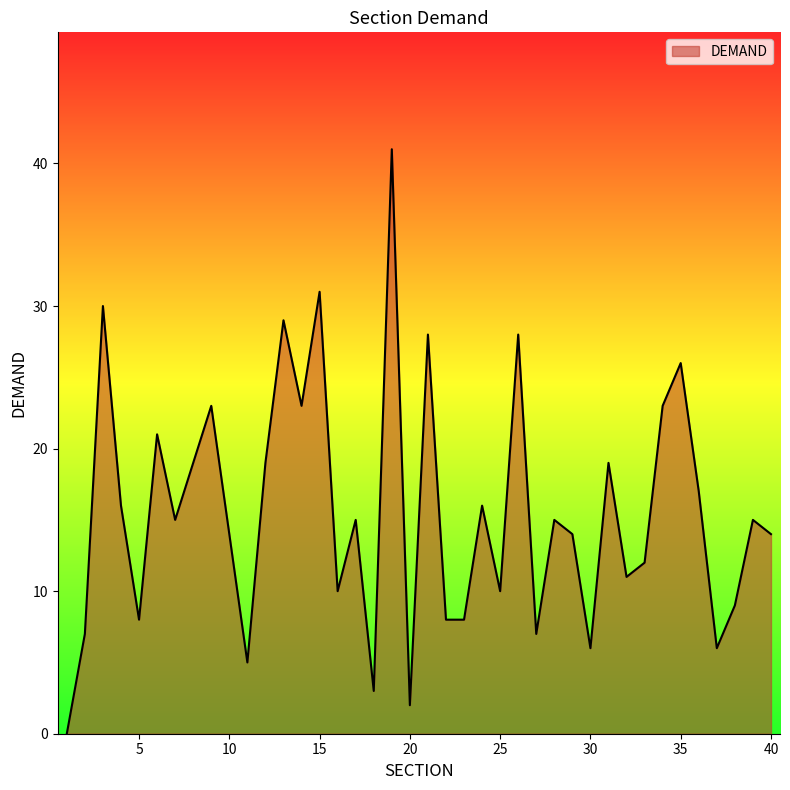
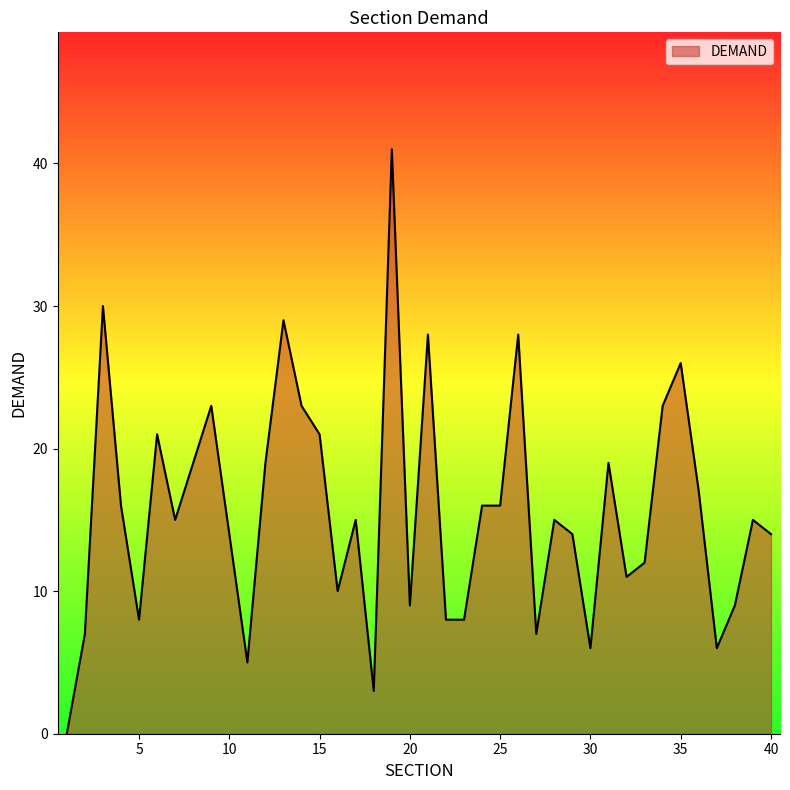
15: 31 -> 21
20: 2 -> 9
25: 10 -> 16
